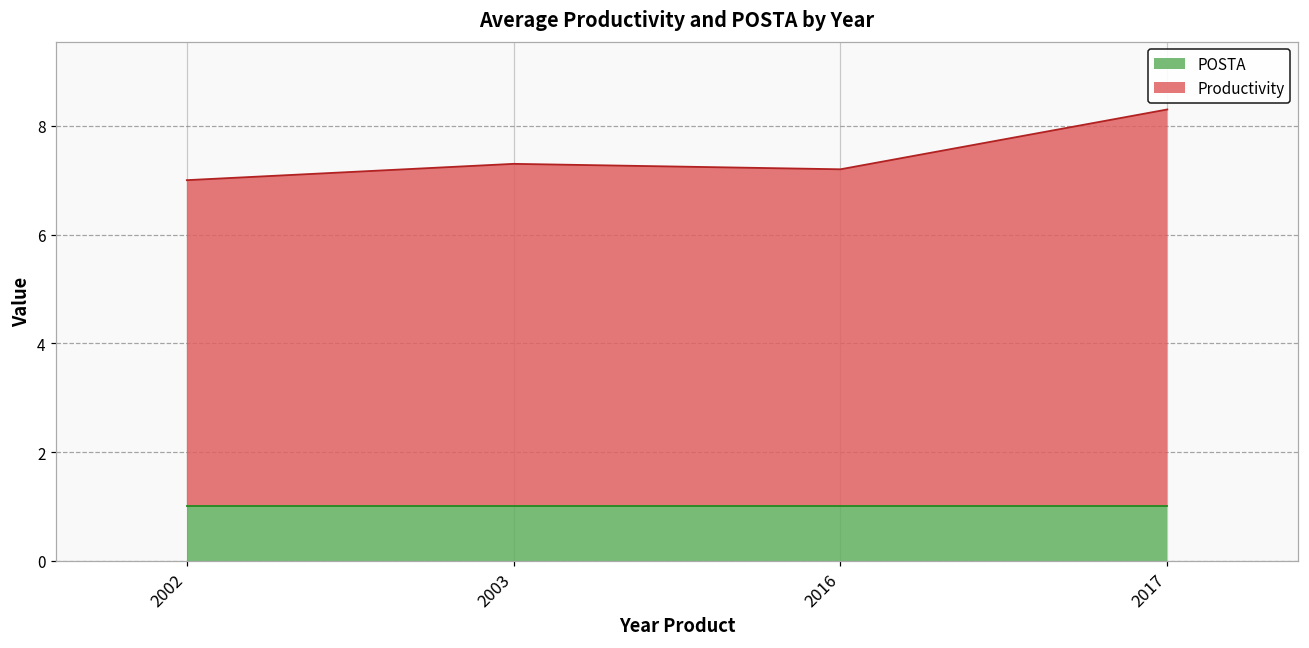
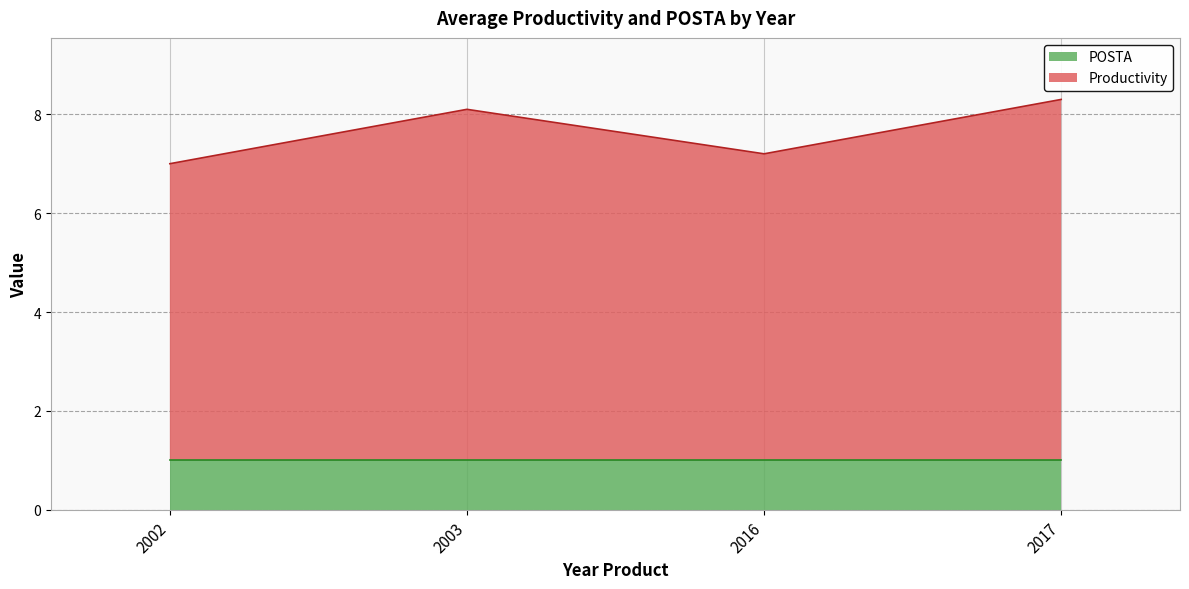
Productivity, 2003: 7.3 -> 8.1
